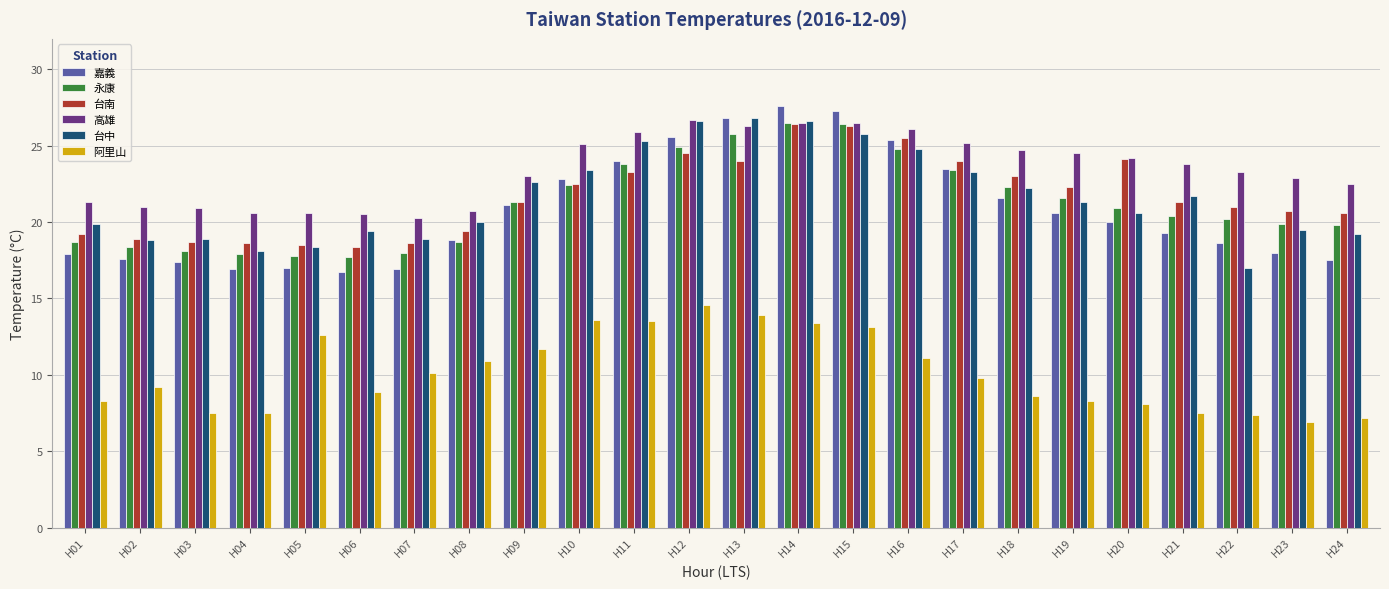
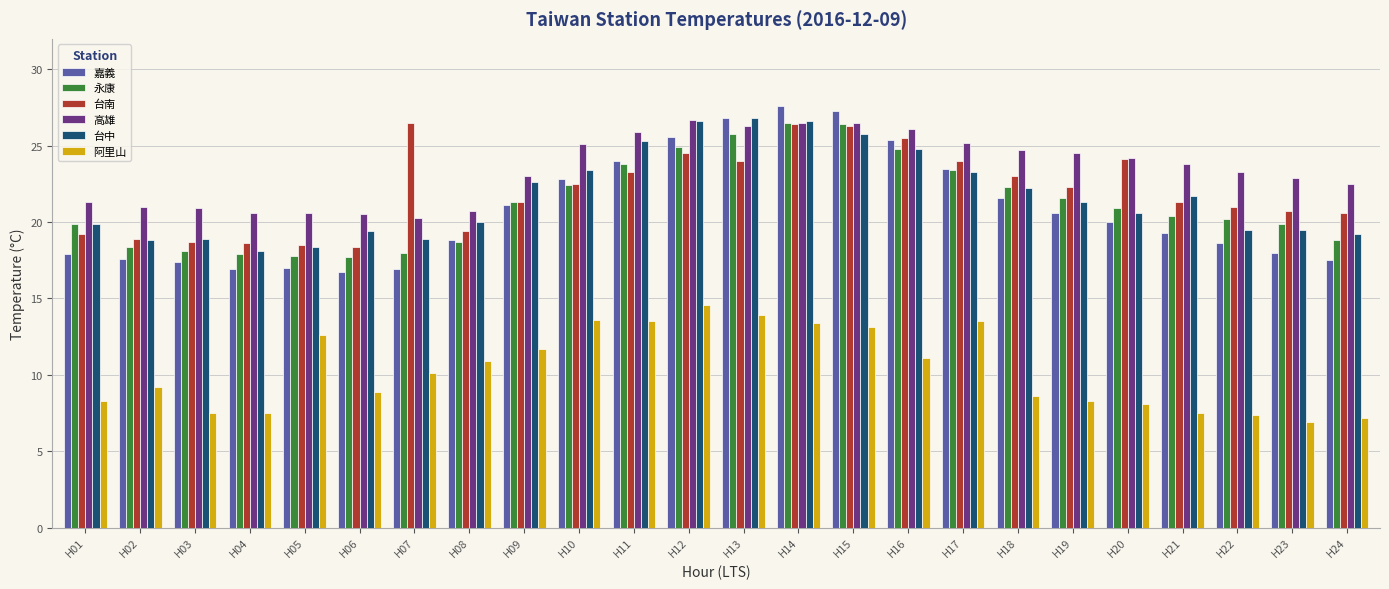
永康, H01: 18.7 -> 19.9
台南, H07: 18.6 -> 26.5
阿里山, H17: 9.8 -> 13.5
台中, H22: 17.0 -> 19.5
永康, H24: 19.8 -> 18.8
